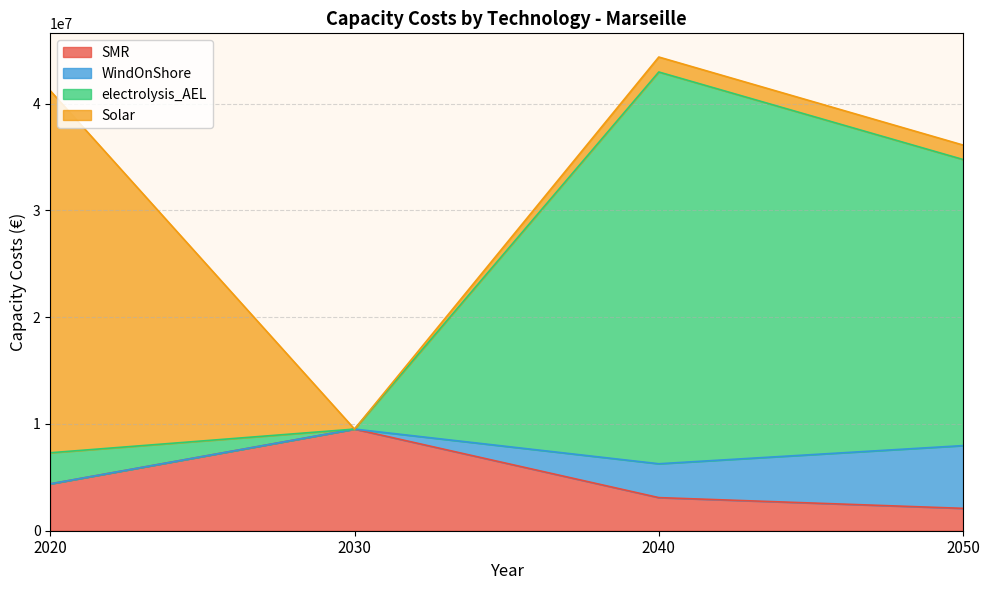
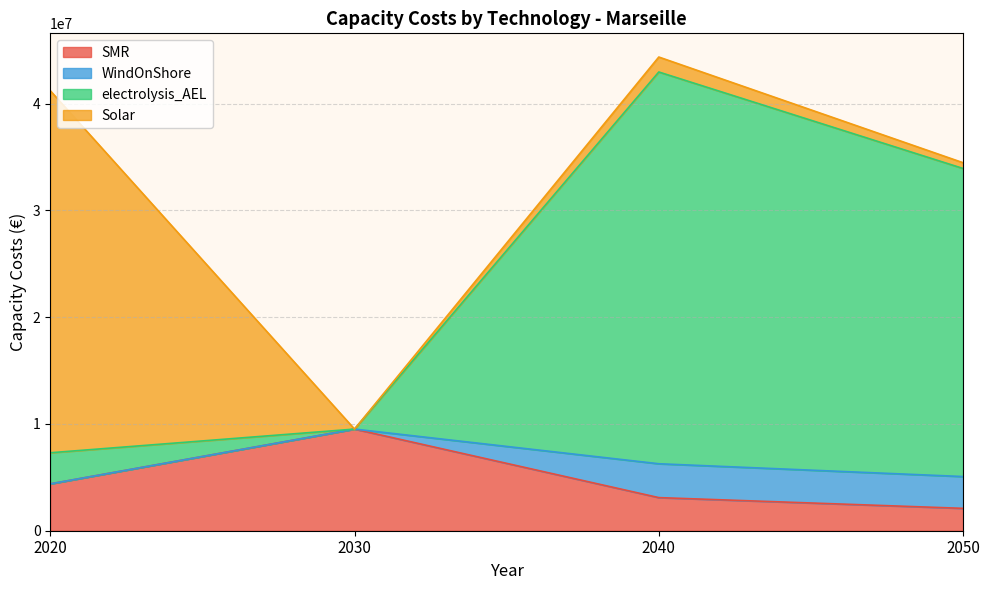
WindOnShore, 2050: 5900000 -> 3000000
electrolysis_AEL, 2050: 26800000 -> 28800000
Solar, 2050: 1400000 -> 500000
